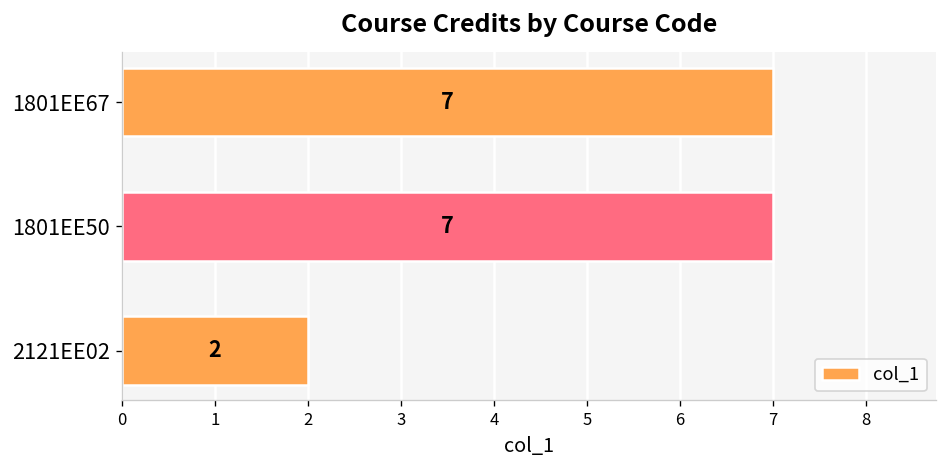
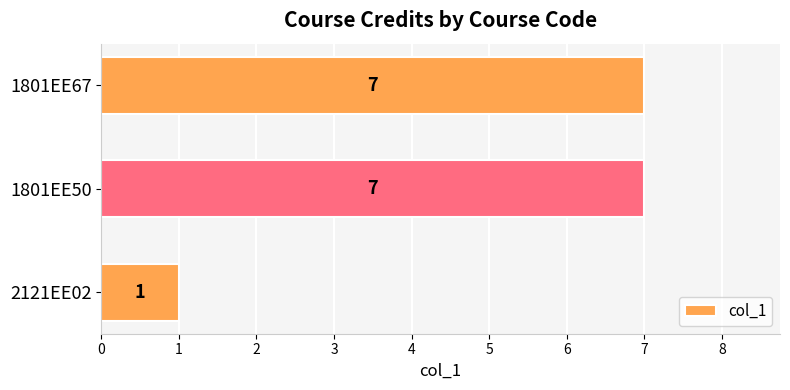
2121EE02: 2 -> 1
